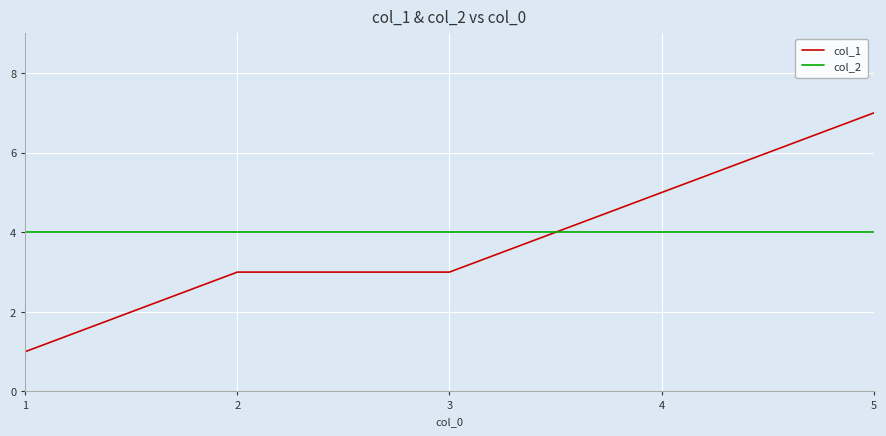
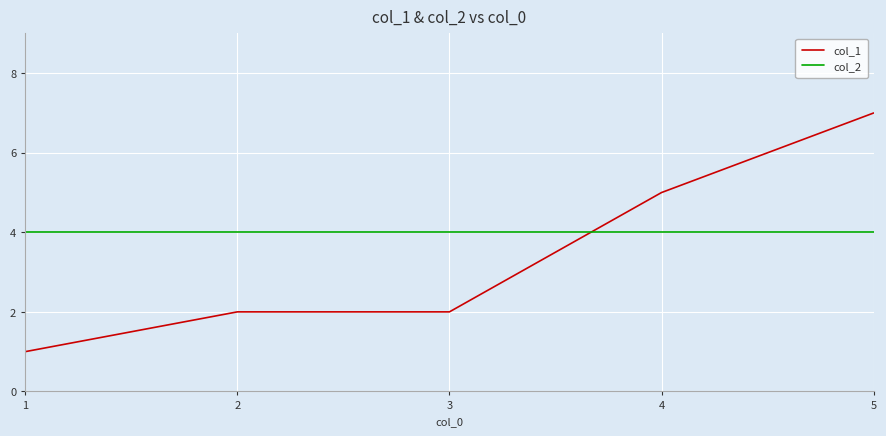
col_1, 2: 3 -> 2
col_1, 3: 3 -> 2
